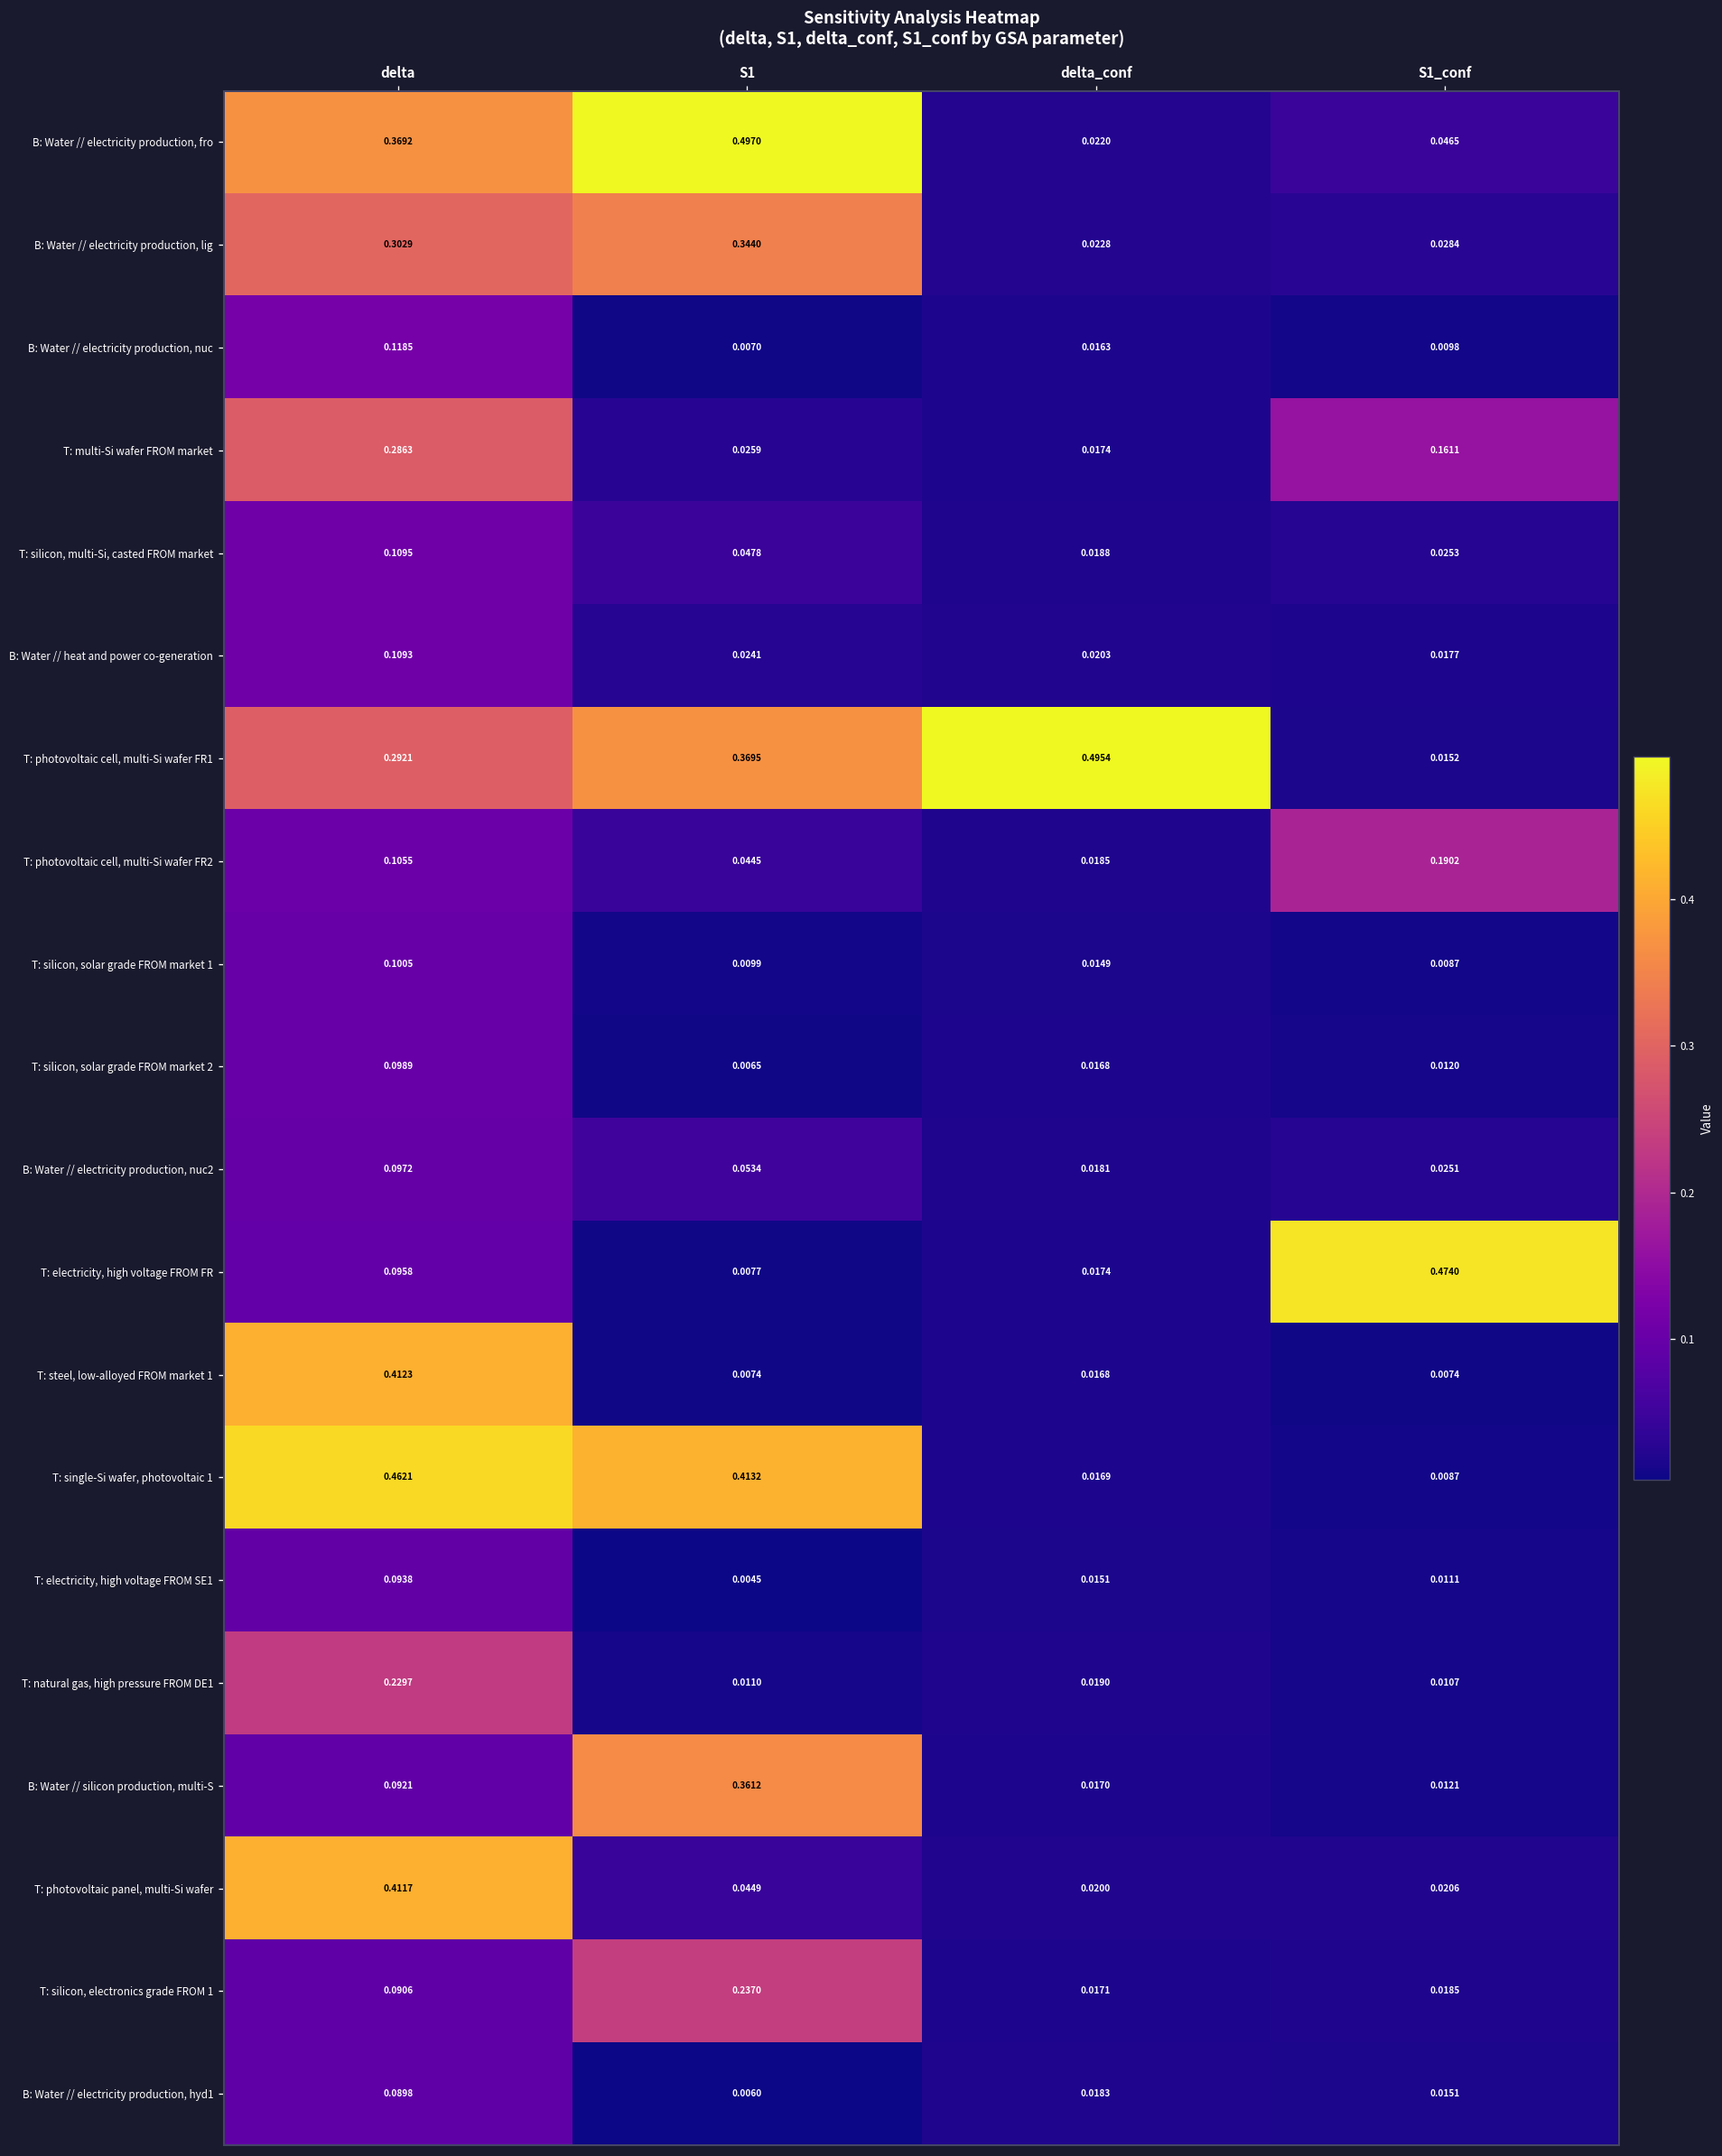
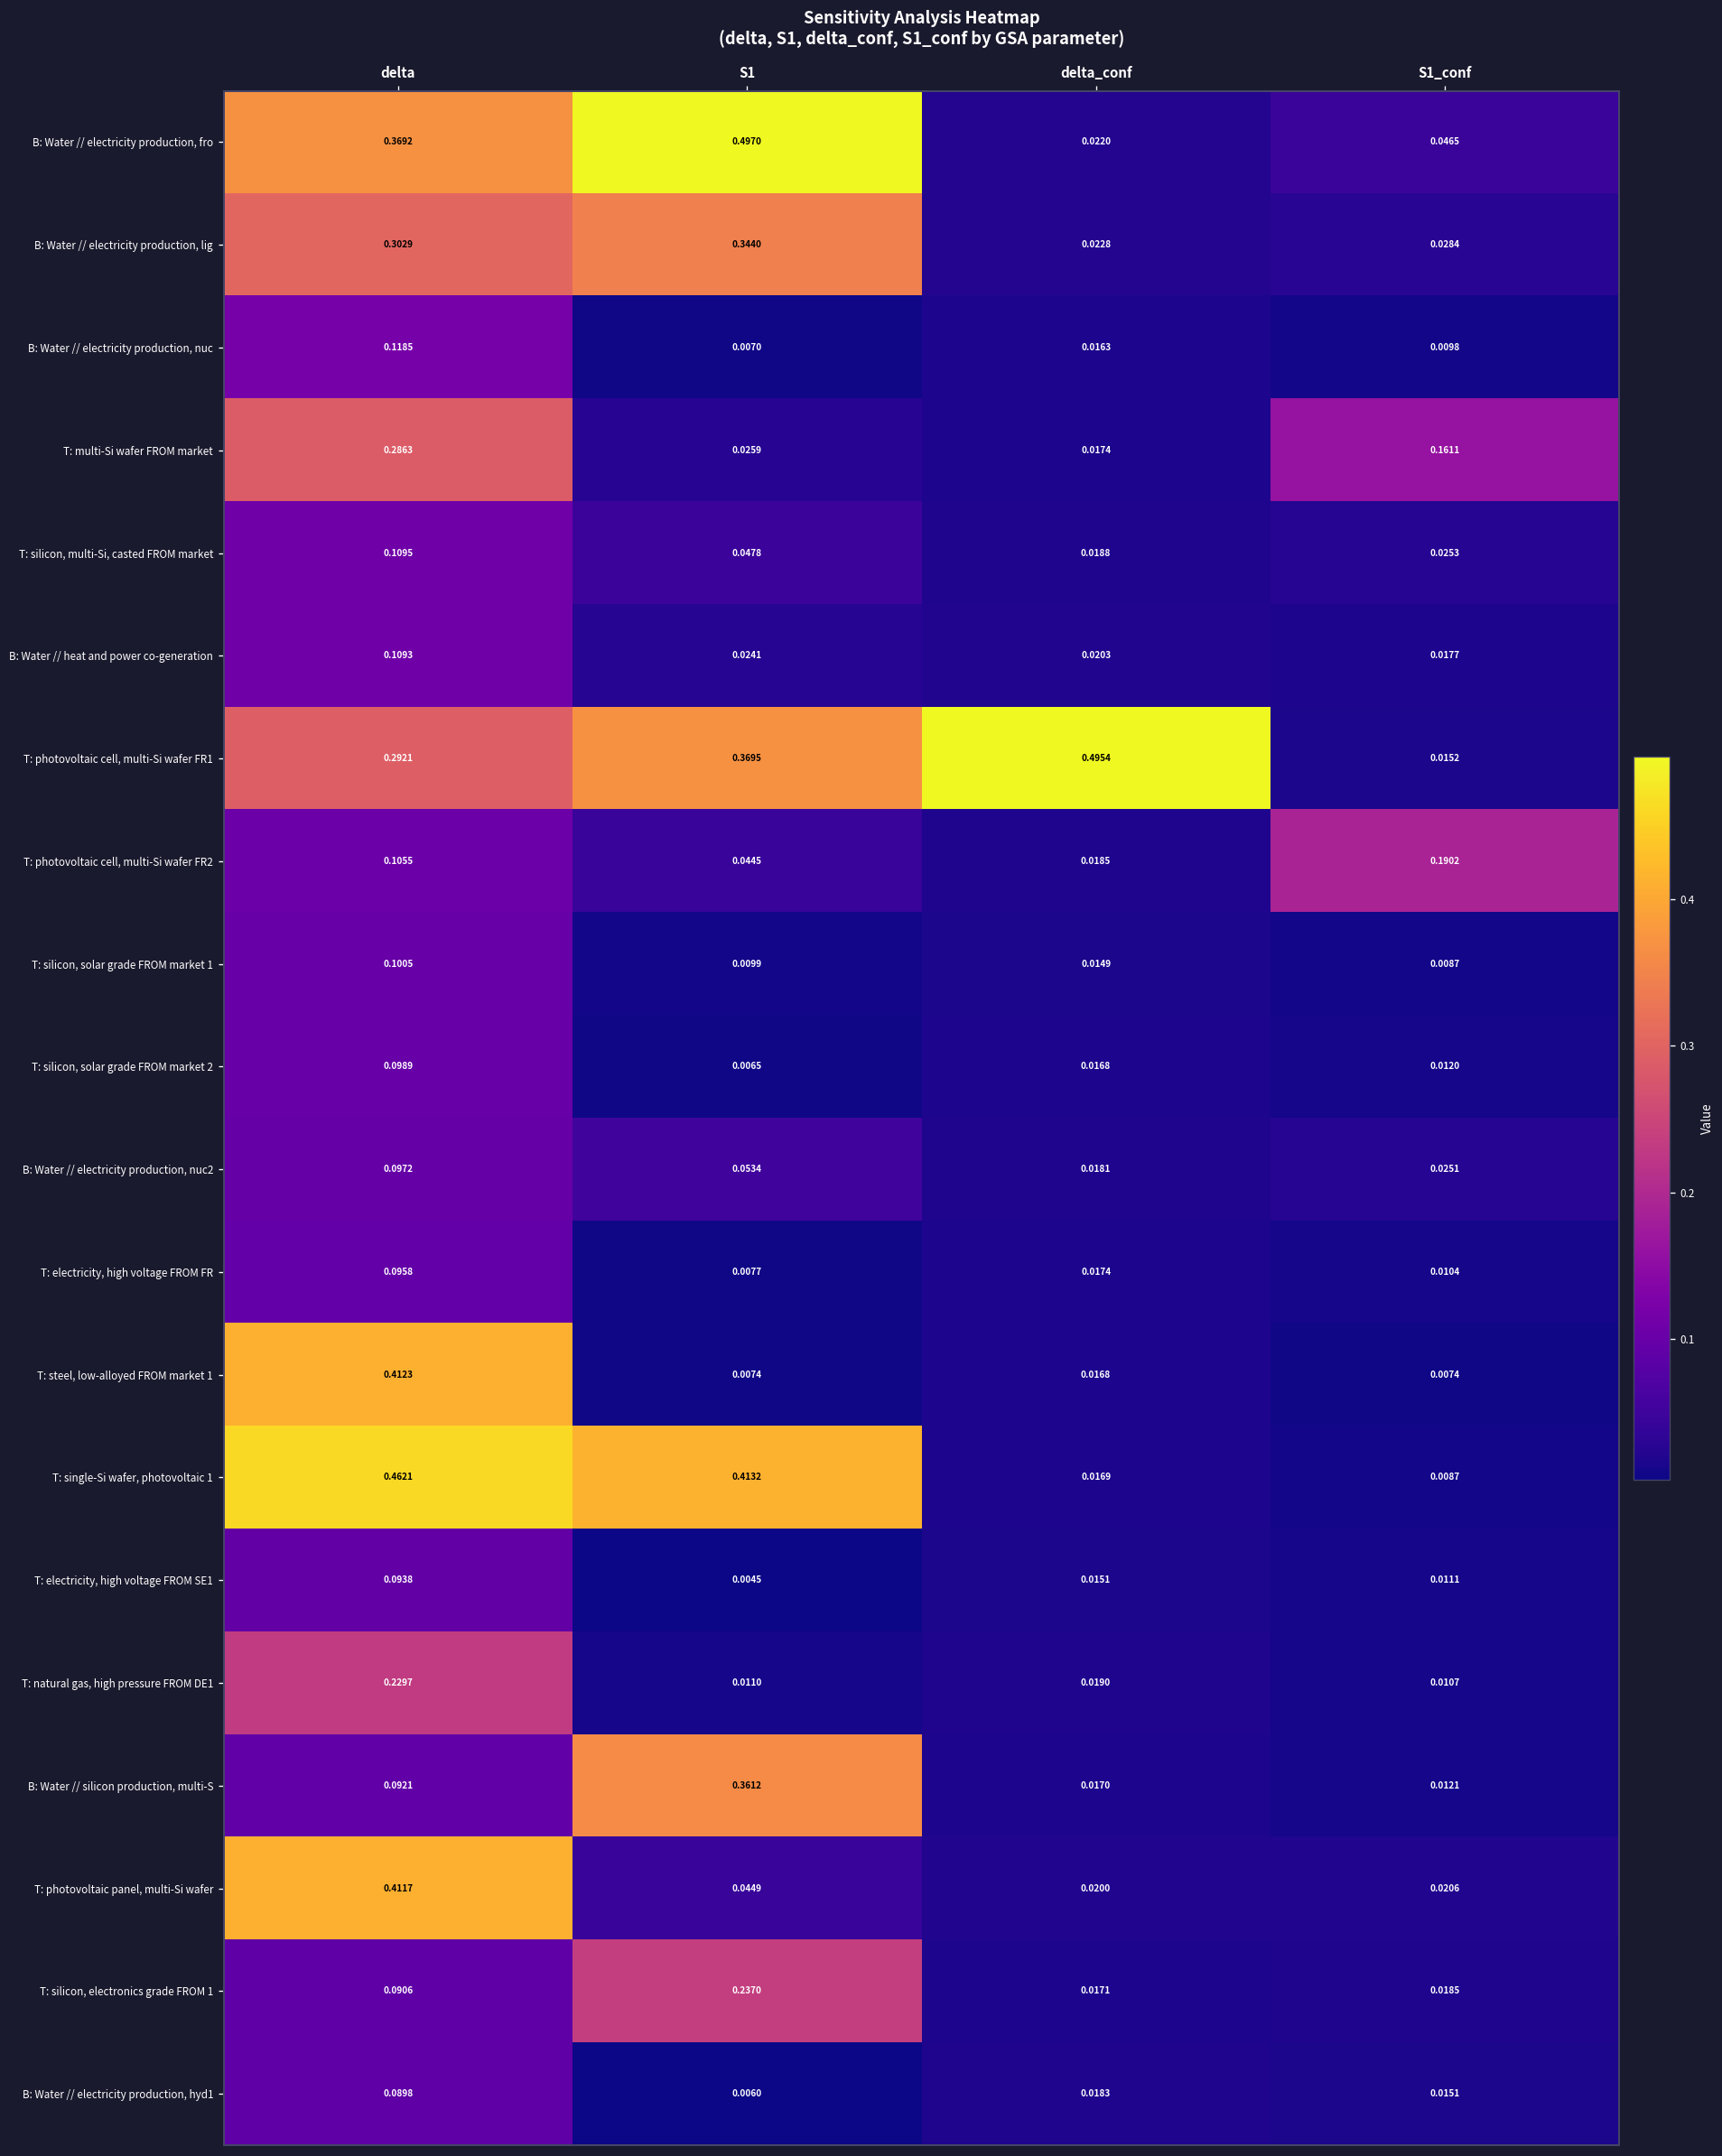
T: electricity, high voltage FROM FR, S1_conf: 0.4740 -> 0.0104
